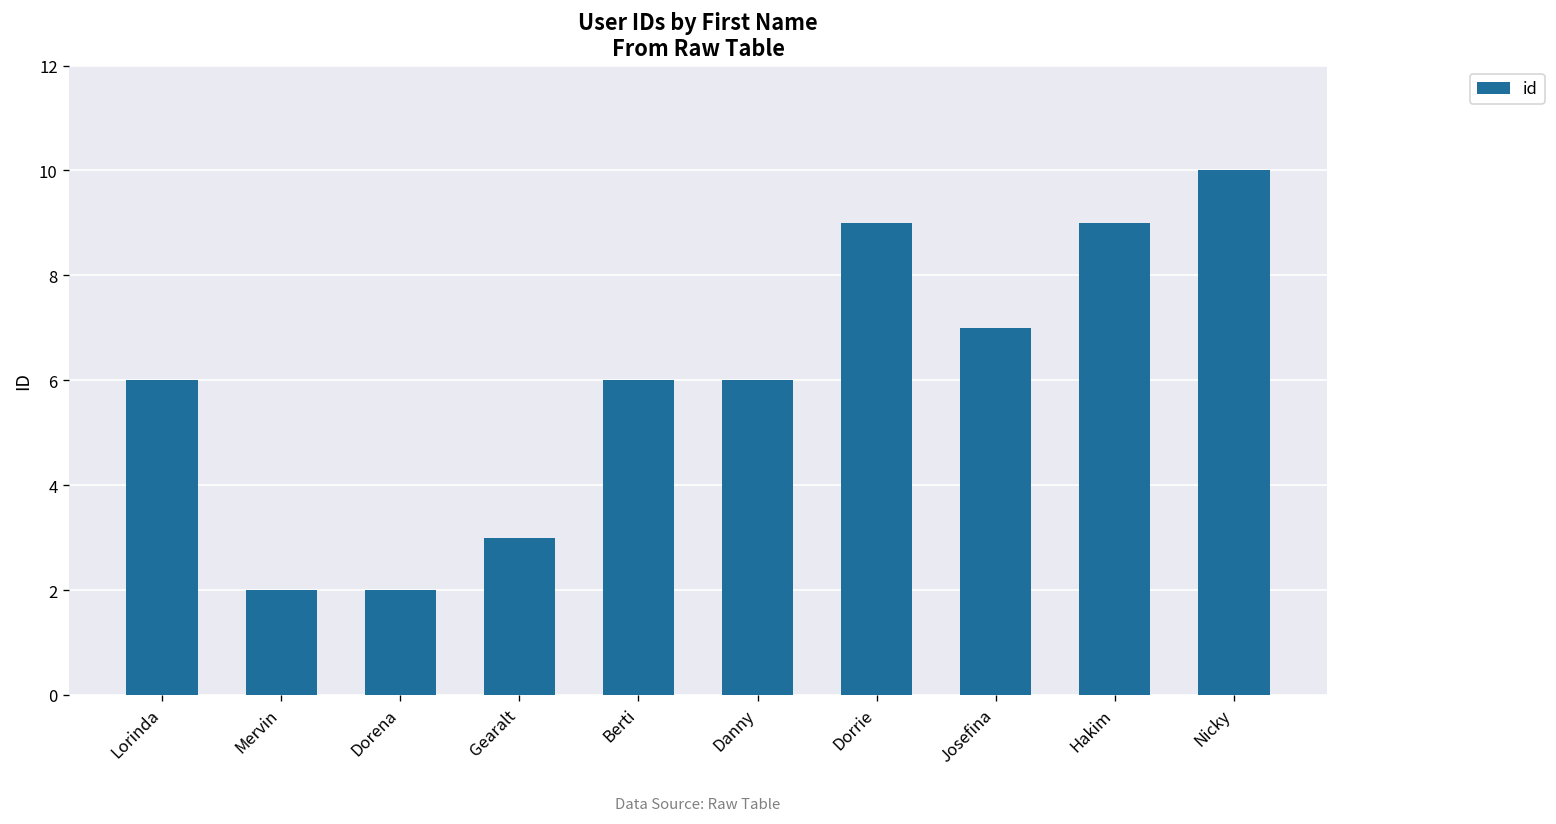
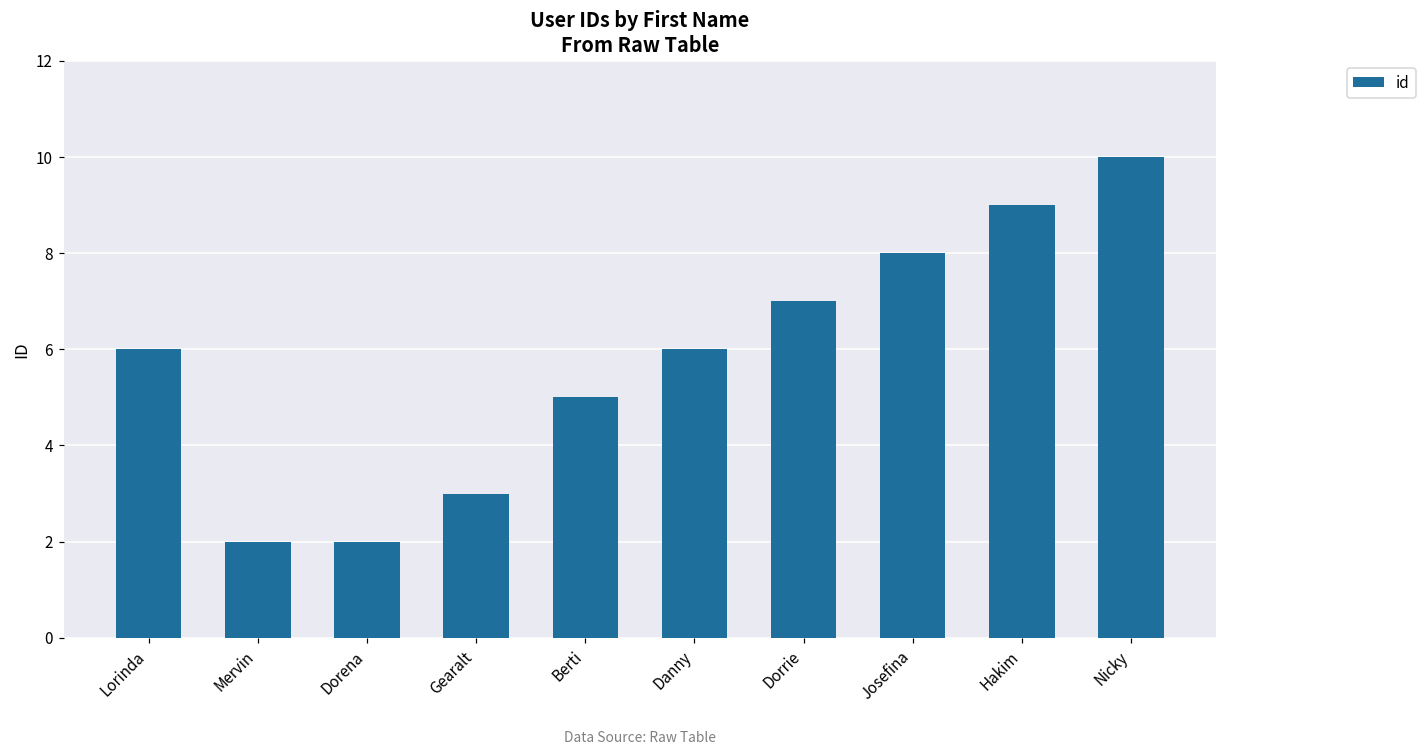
Berti: 6 -> 5
Dorrie: 9 -> 7
Josefina: 7 -> 8
